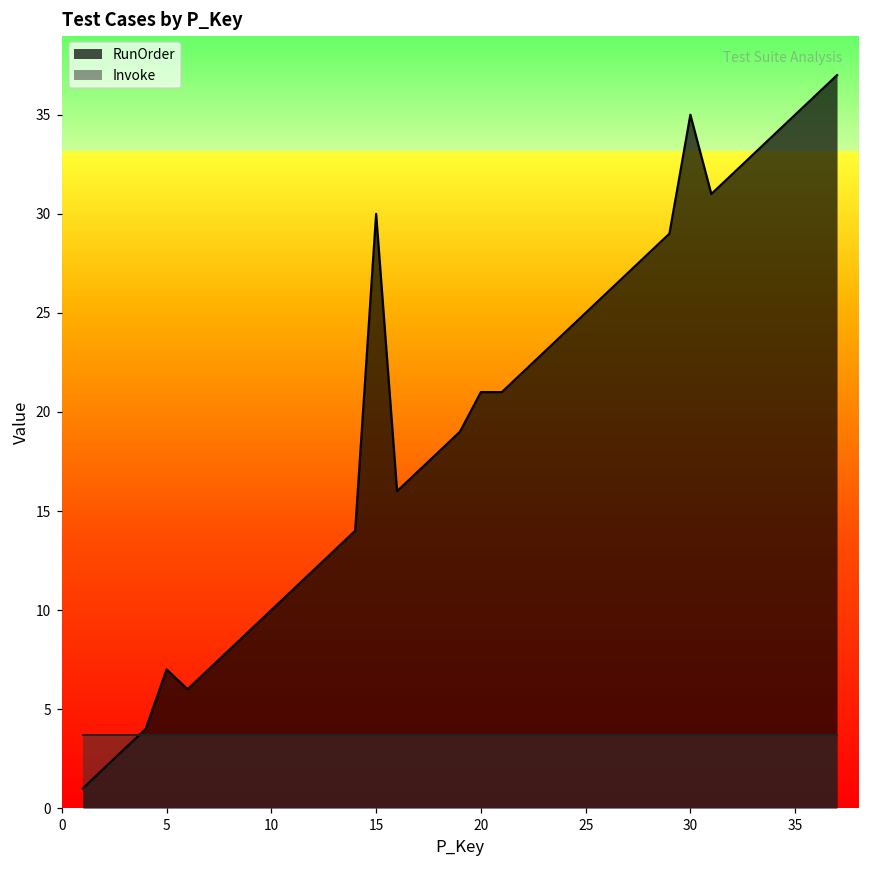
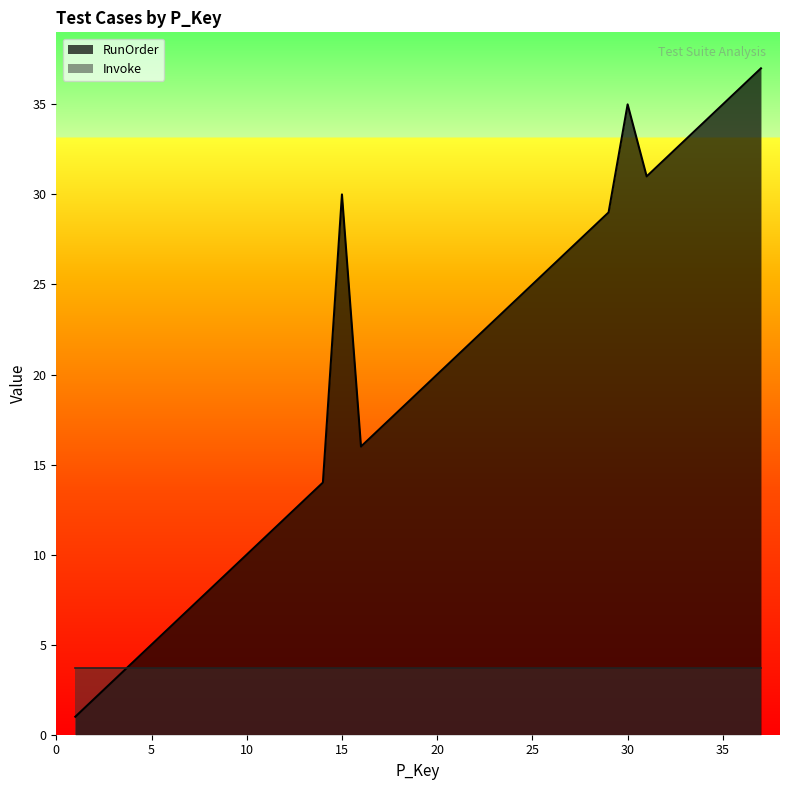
RunOrder, 5: 7 -> 5
RunOrder, 20: 21 -> 20
